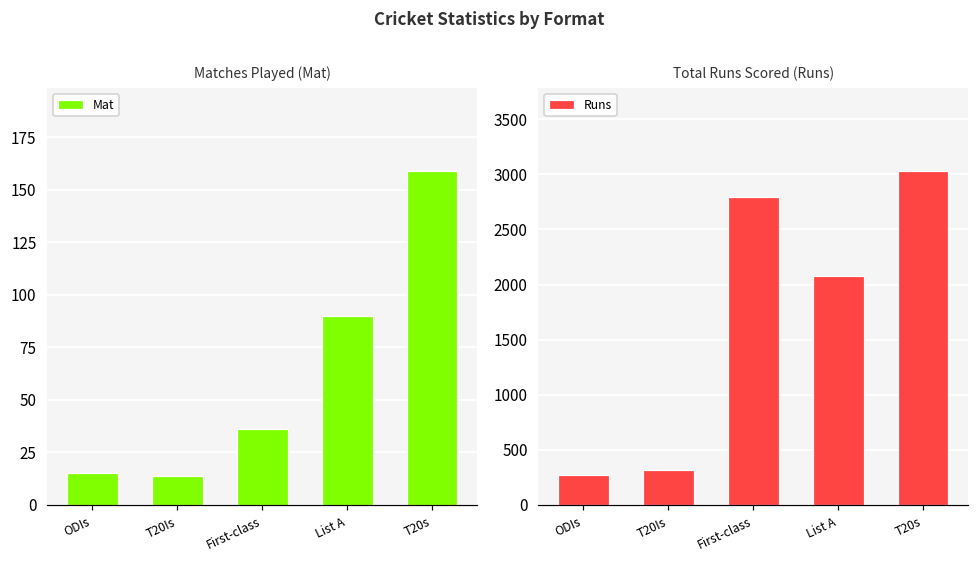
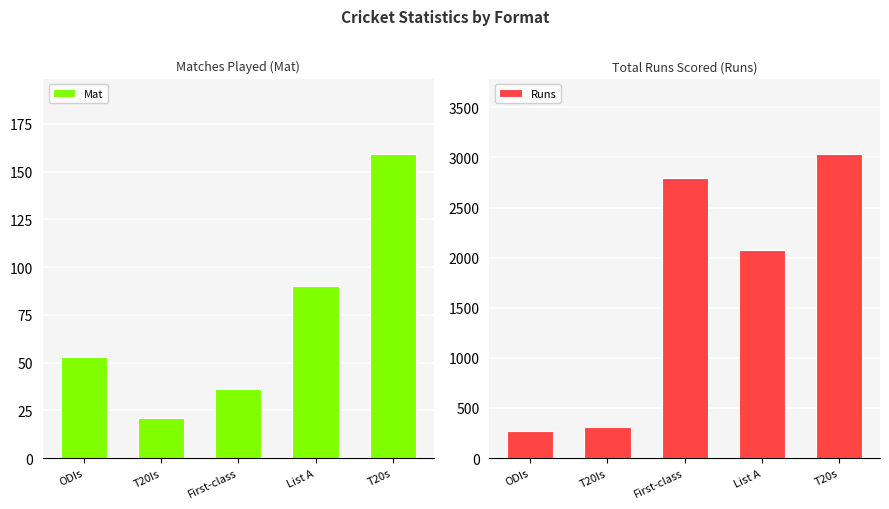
Matches Played (Mat), ODIs: 15 -> 53
Matches Played (Mat), T20Is: 14 -> 21
